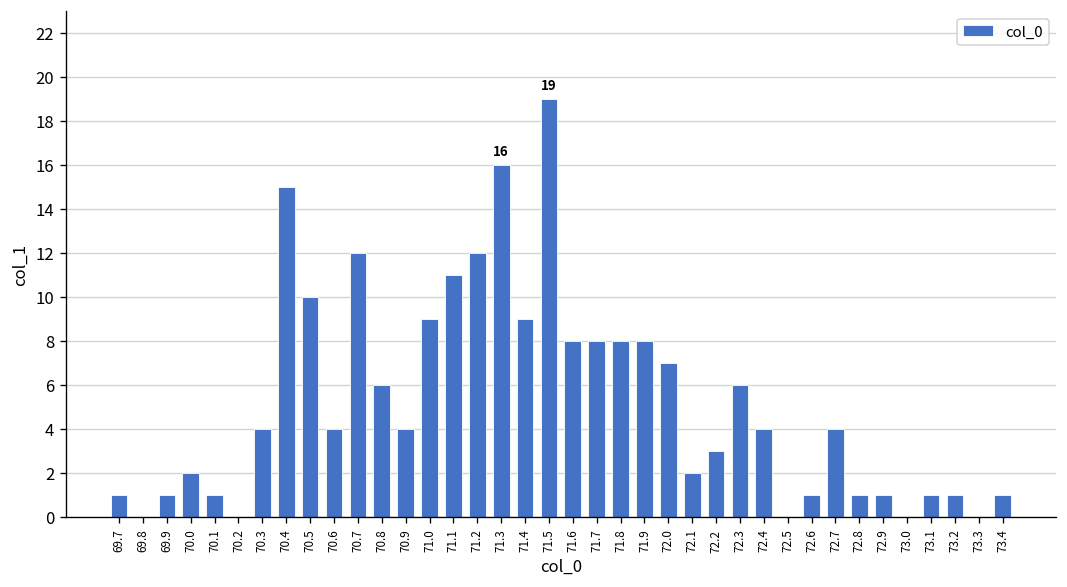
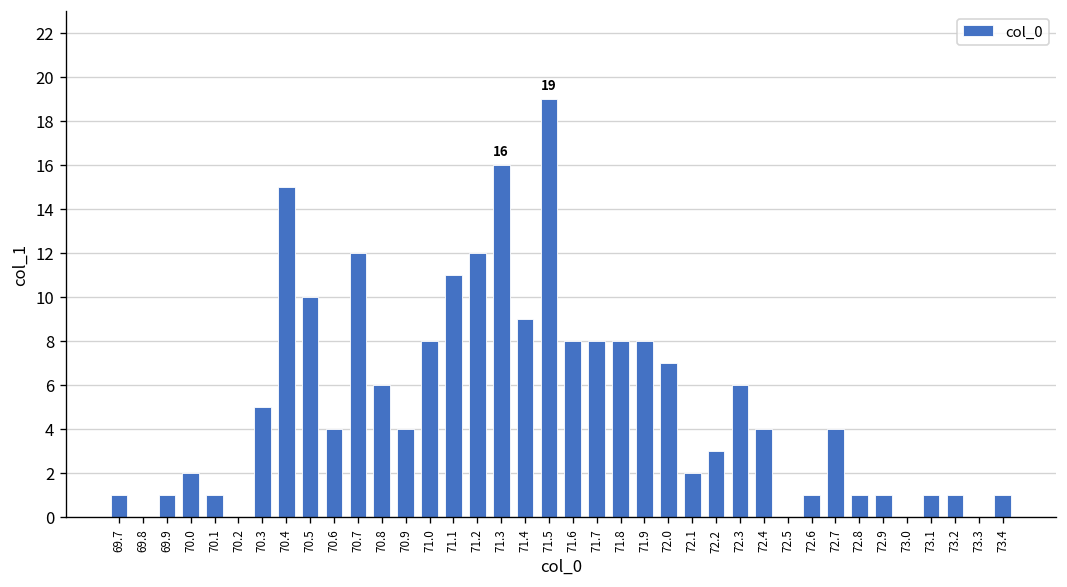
70.3: 4 -> 5
71.0: 9 -> 8
